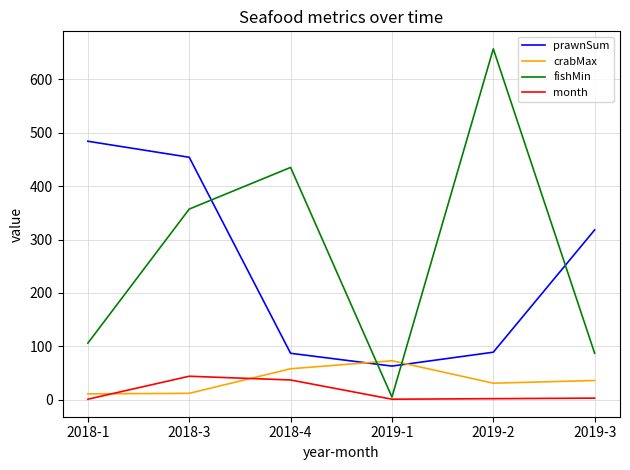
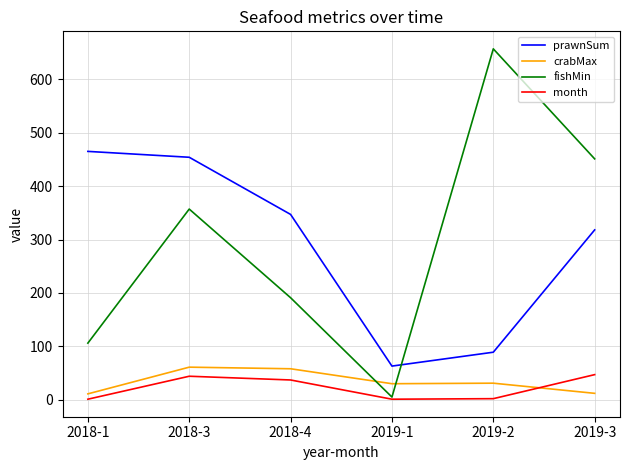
prawnSum, 2018-1: 480 -> 470
crabMax, 2018-3: 10 -> 60
prawnSum, 2018-4: 90 -> 350
fishMin, 2018-4: 440 -> 190
crabMax, 2019-1: 70 -> 30
crabMax, 2019-3: 40 -> 10
fishMin, 2019-3: 90 -> 450
month, 2019-3: 0 -> 50
